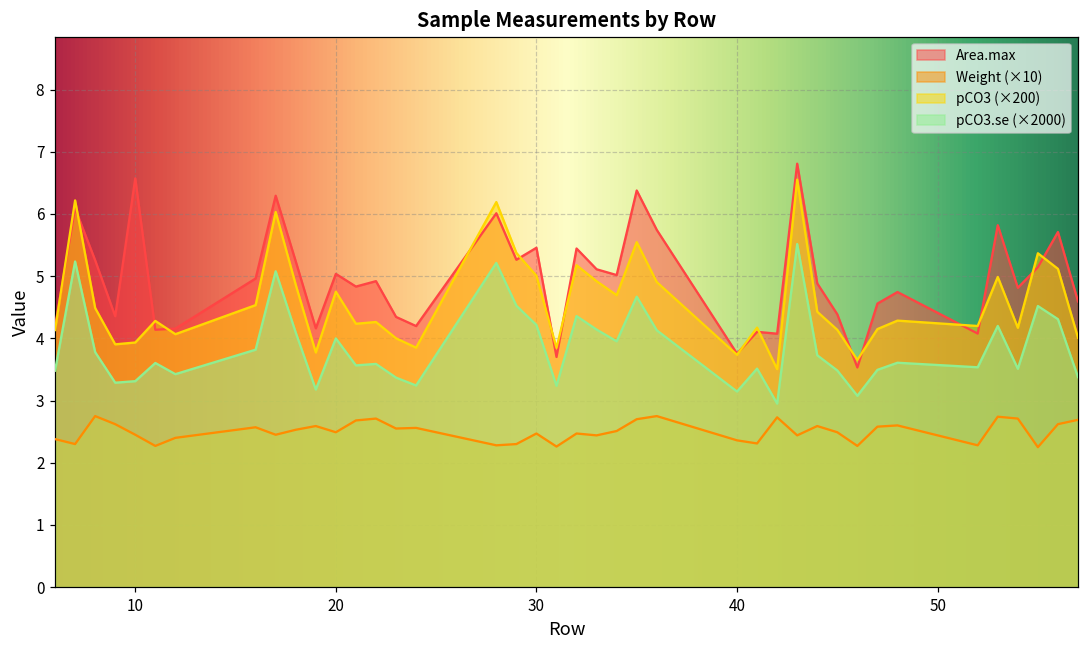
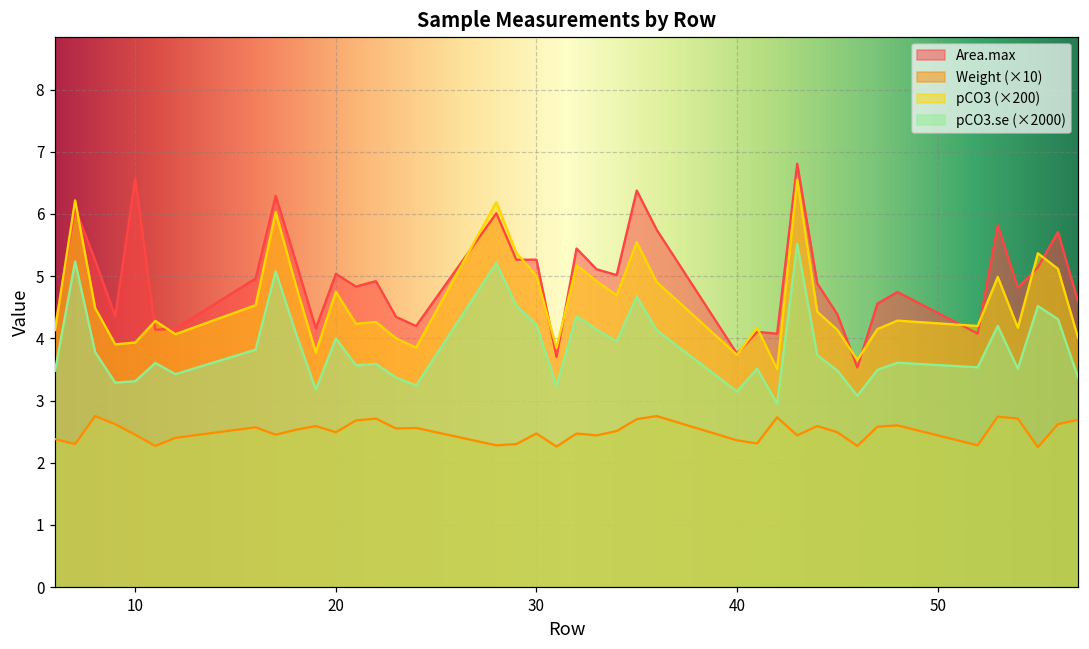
Area.max, 30: 5.5 -> 5.3
